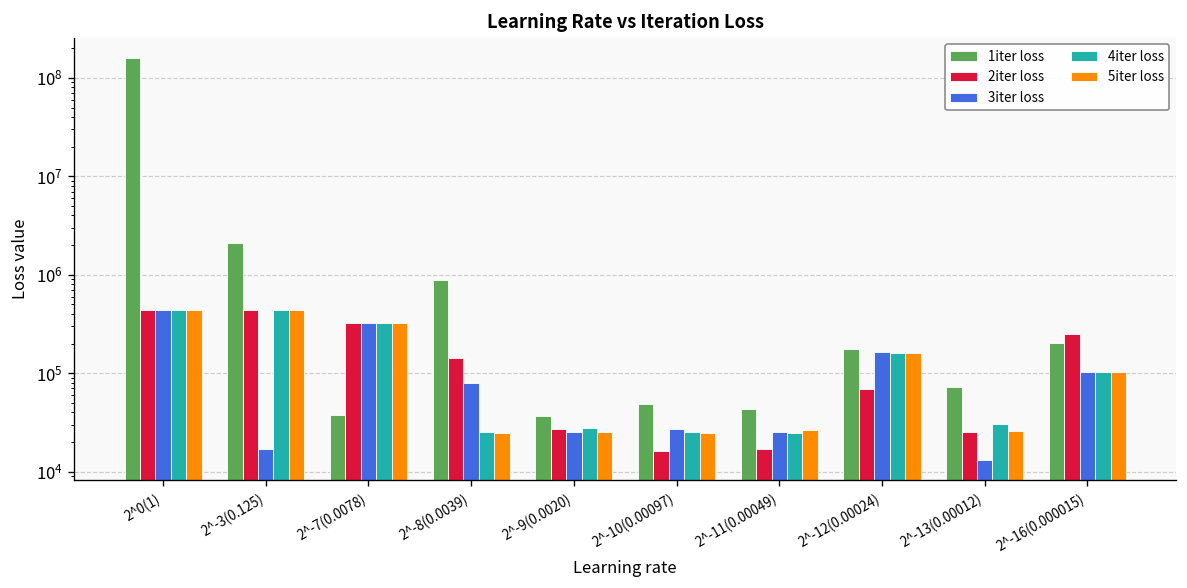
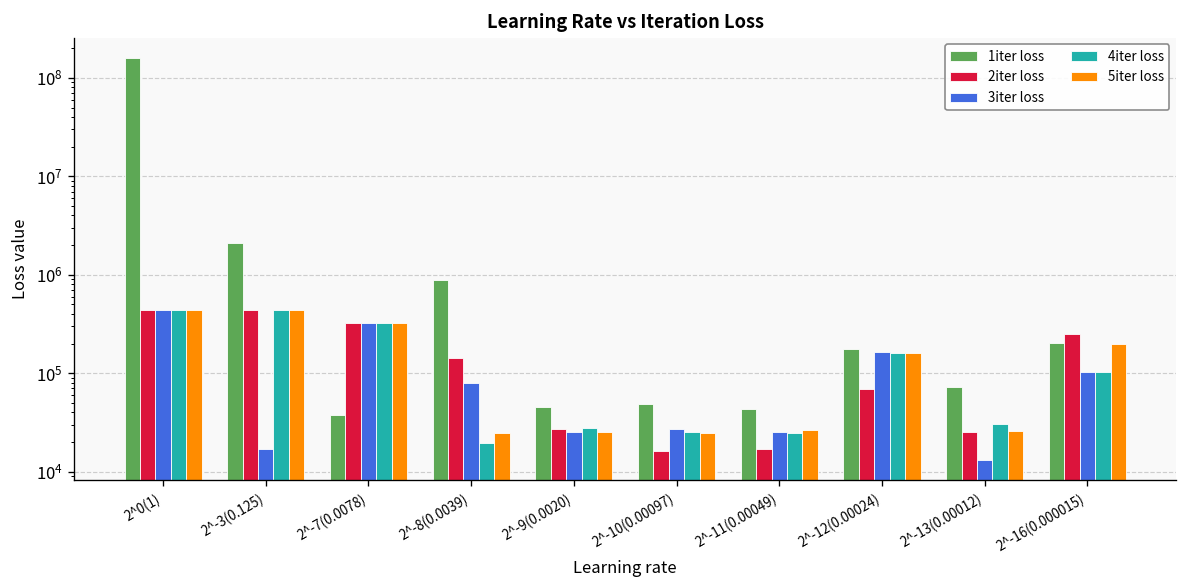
4iter loss, 2^-8(0.0039): 25000 -> 20000
1iter loss, 2^-9(0.0020): 40000 -> 50000
5iter loss, 2^-16(0.000015): 100000 -> 200000
